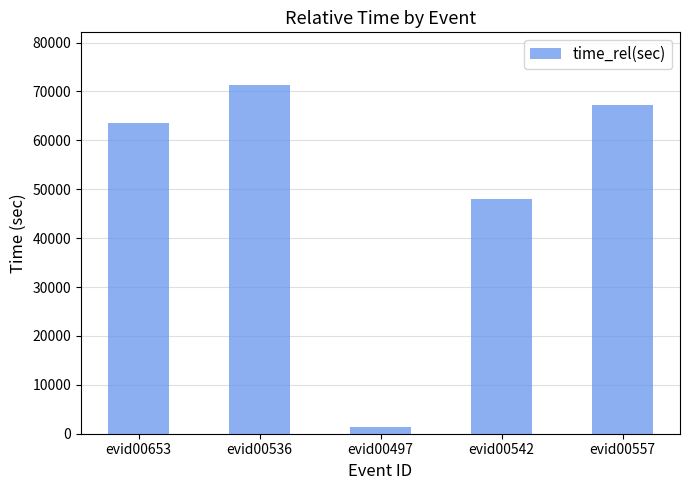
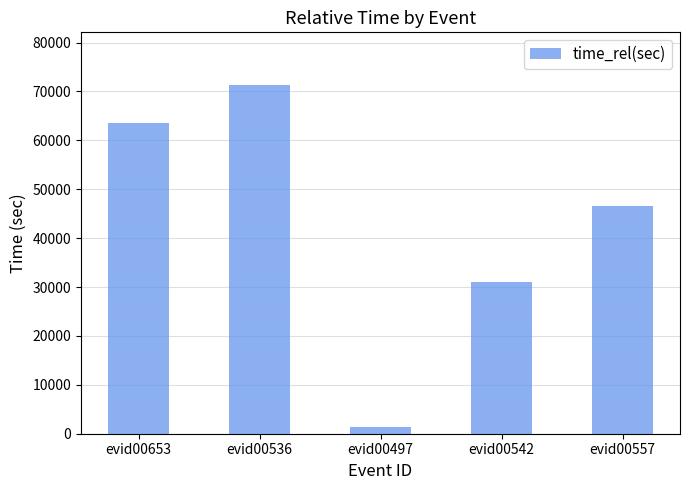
evid00542: 48000 -> 31000
evid00557: 67000 -> 47000
